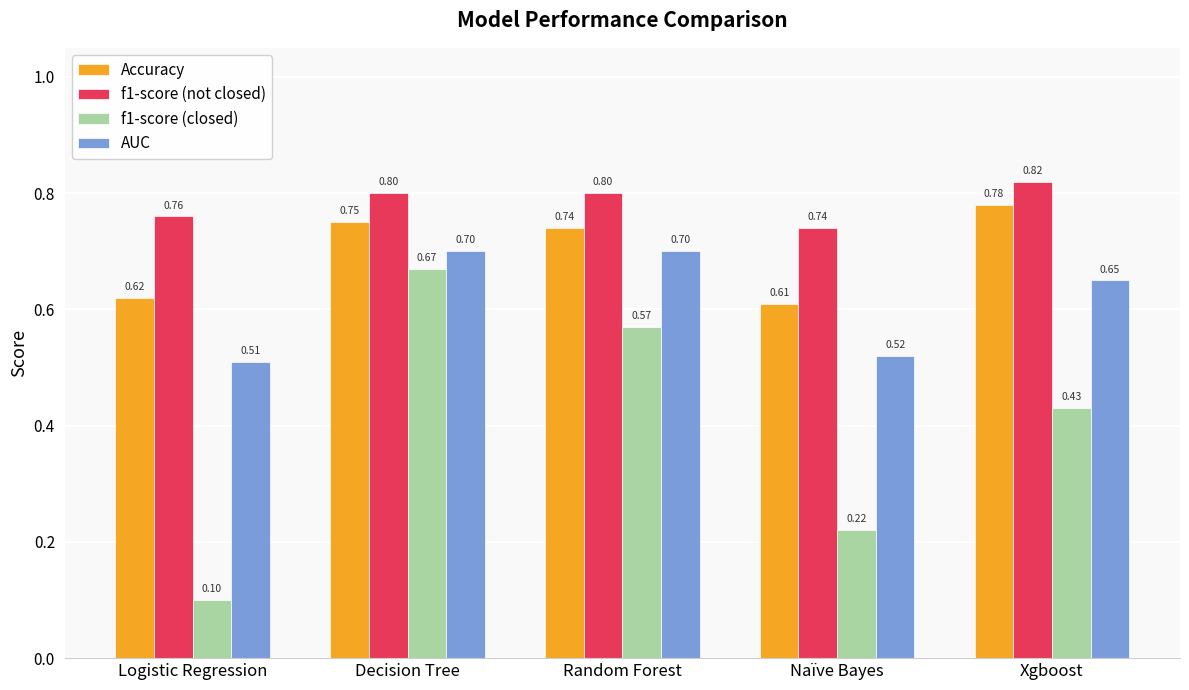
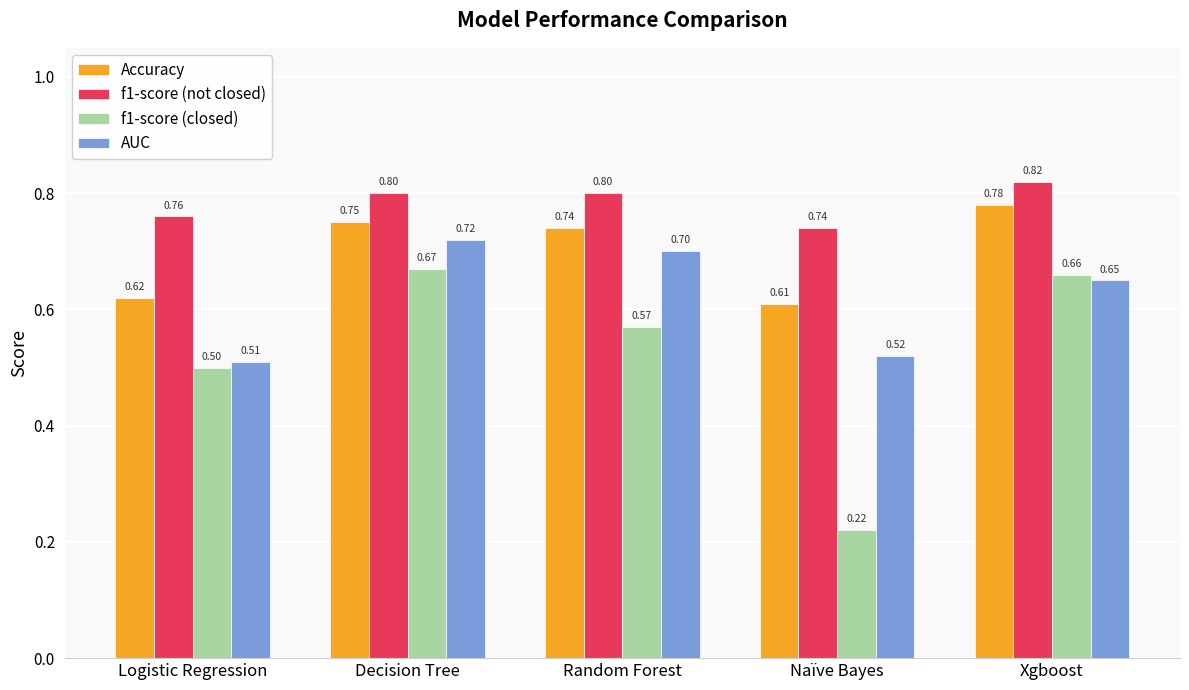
f1-score (closed), Logistic Regression: 0.10 -> 0.50
AUC, Decision Tree: 0.70 -> 0.72
f1-score (closed), Xgboost: 0.43 -> 0.66
